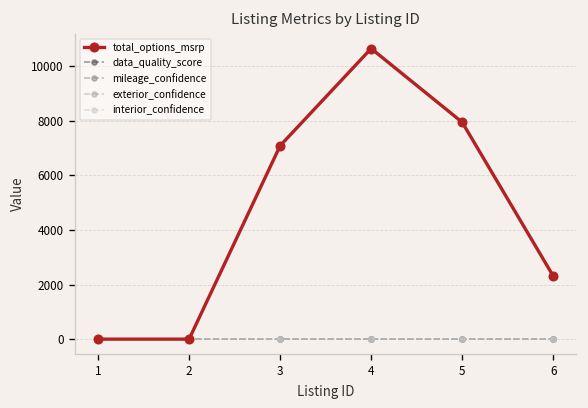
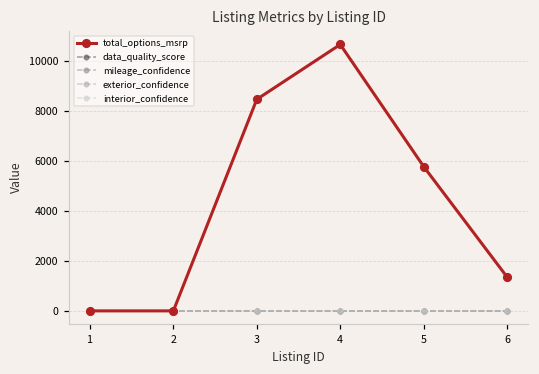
total_options_msrp, 3: 7100 -> 8500
total_options_msrp, 5: 7900 -> 5800
total_options_msrp, 6: 2300 -> 1400
